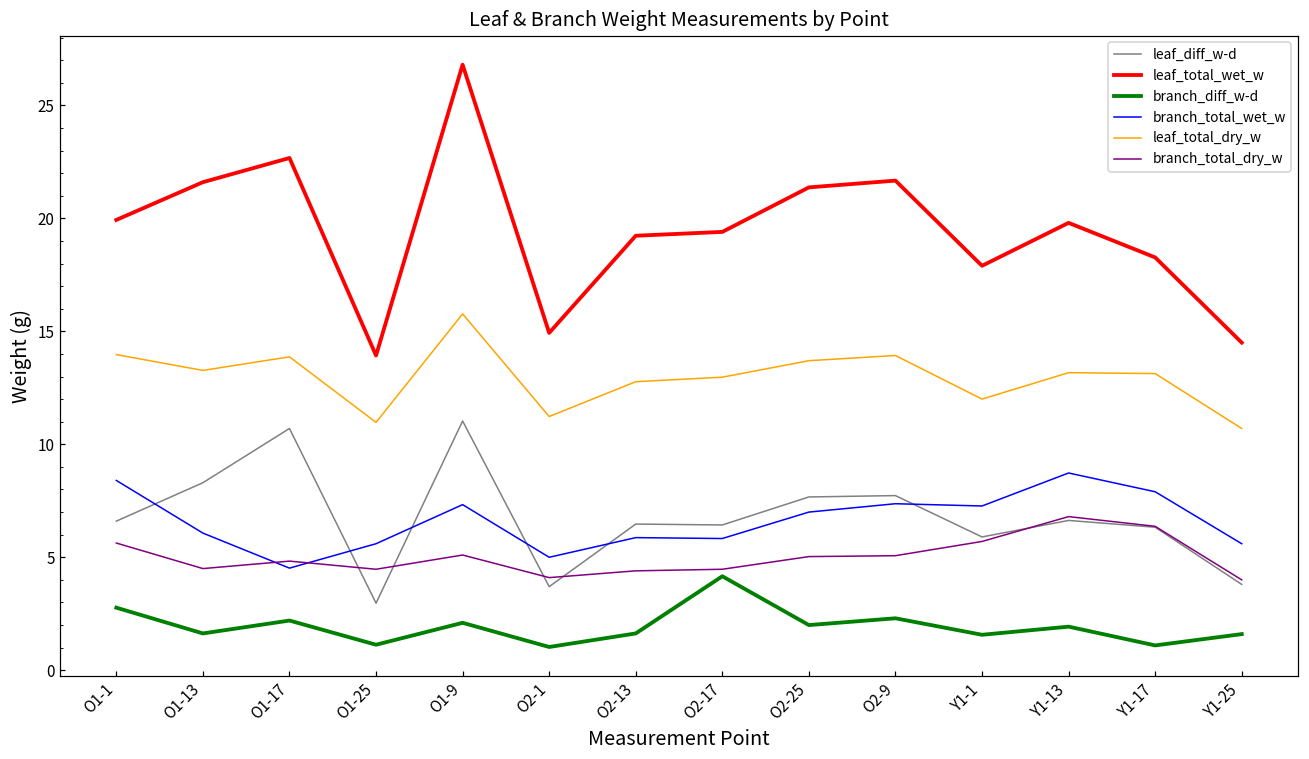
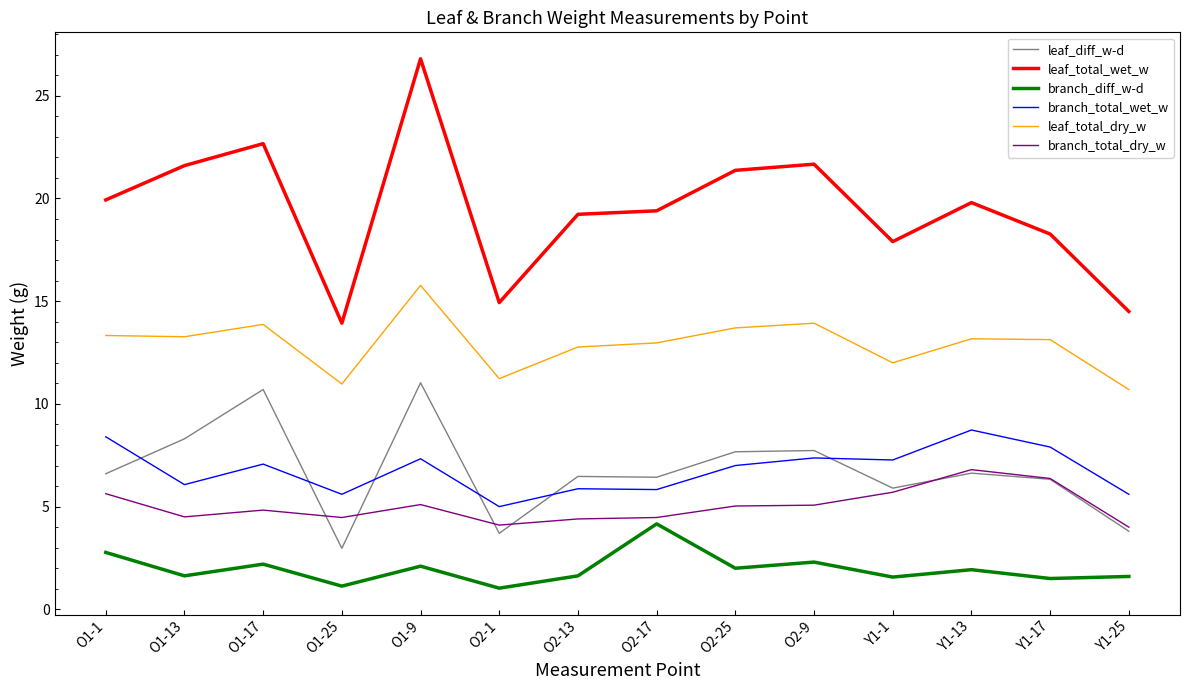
leaf_total_dry_w, O1-1: 14.0 -> 13.3
branch_total_wet_w, O1-17: 4.5 -> 7.1
branch_diff_w-d, Y1-17: 1.1 -> 1.5
